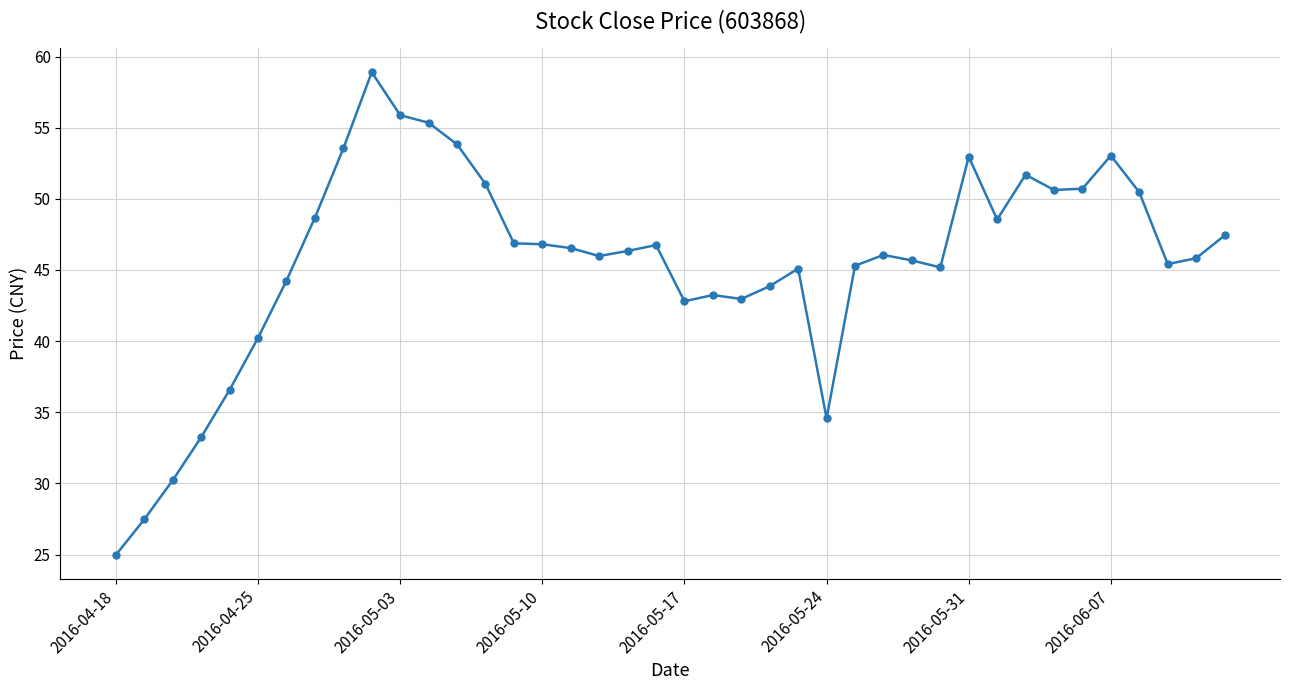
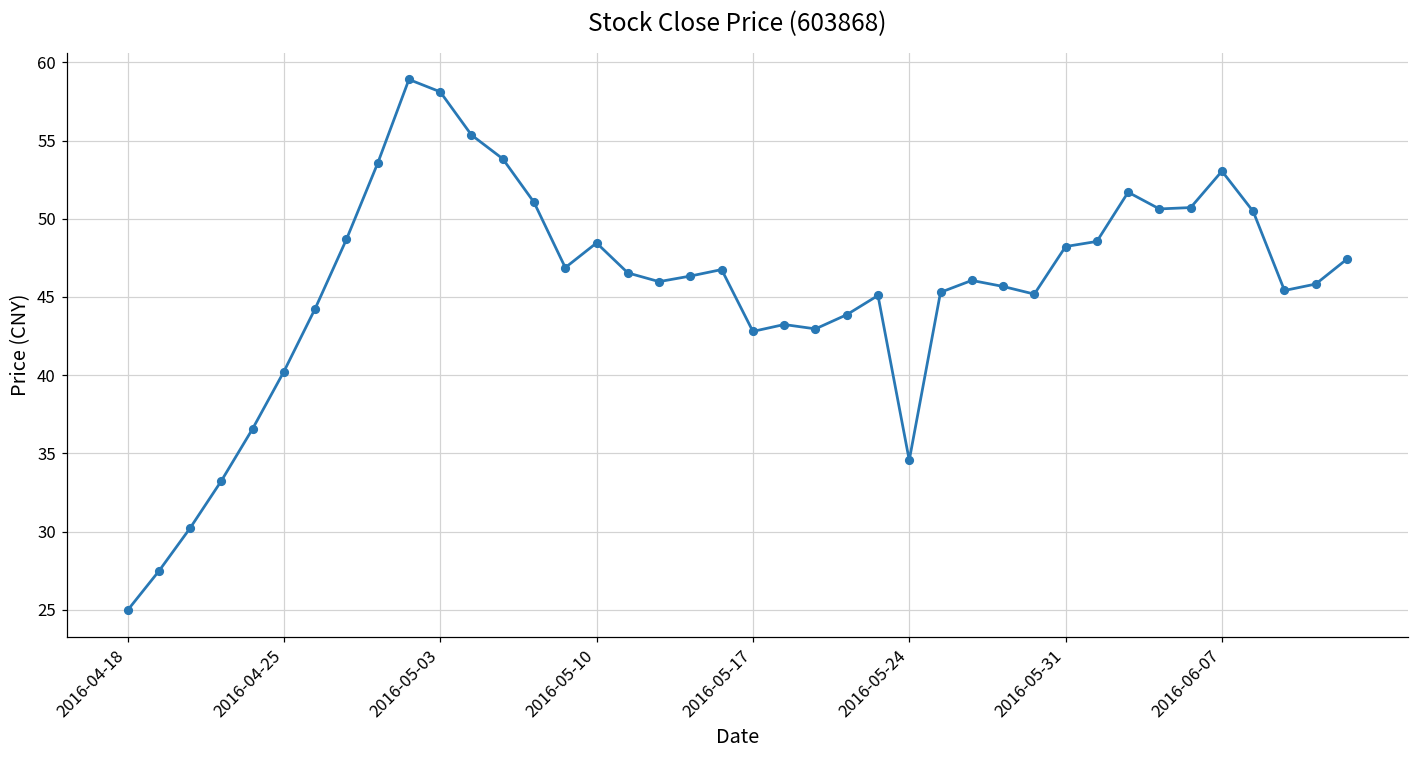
2016-05-03: 55.9 -> 58.1
2016-05-10: 46.8 -> 48.5
2016-05-31: 53.0 -> 48.2
